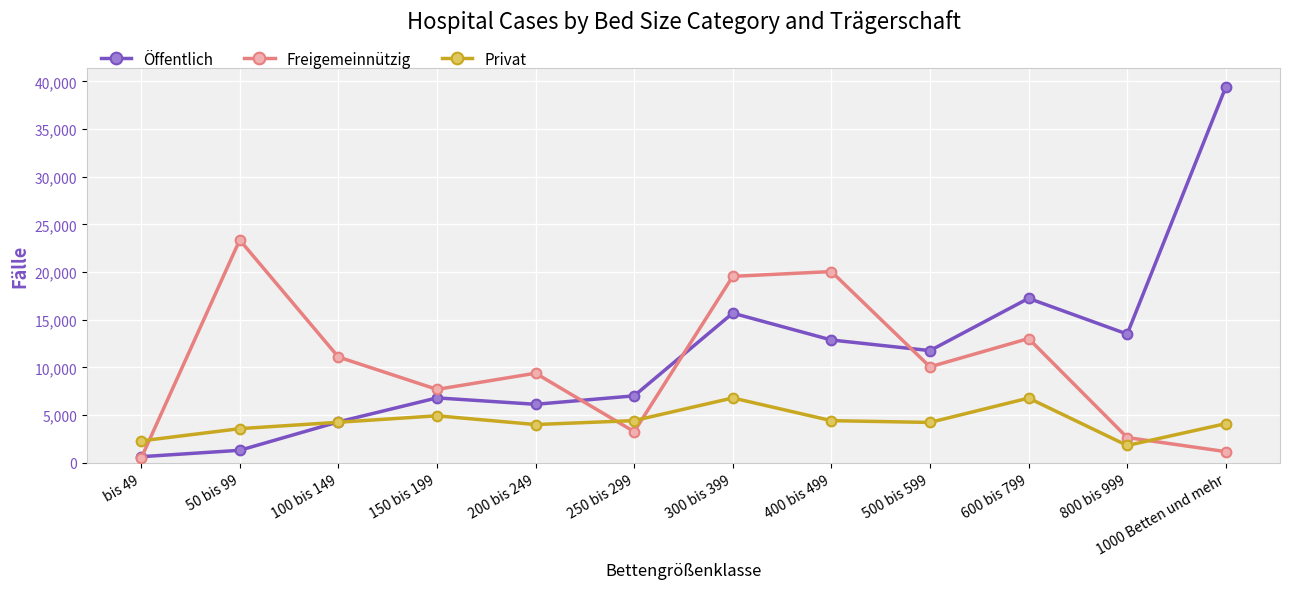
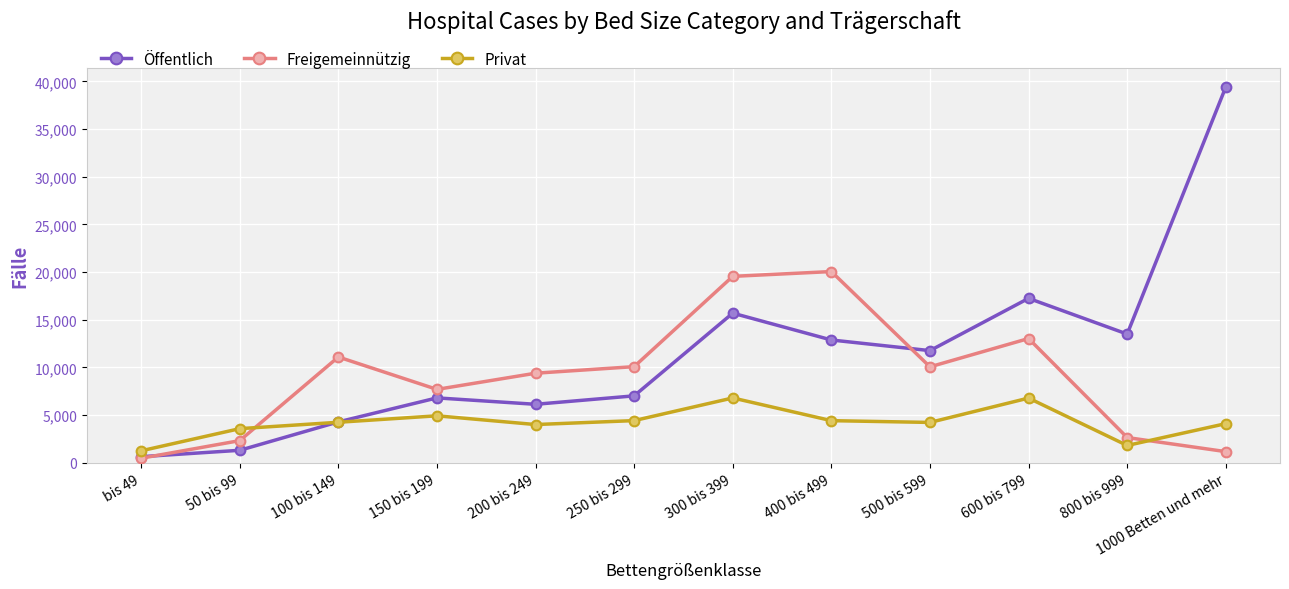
Privat, bis 49: 2,000 -> 1,000
Freigemeinnützig, 50 bis 99: 23,000 -> 2,000
Freigemeinnützig, 250 bis 299: 3,000 -> 10,000
